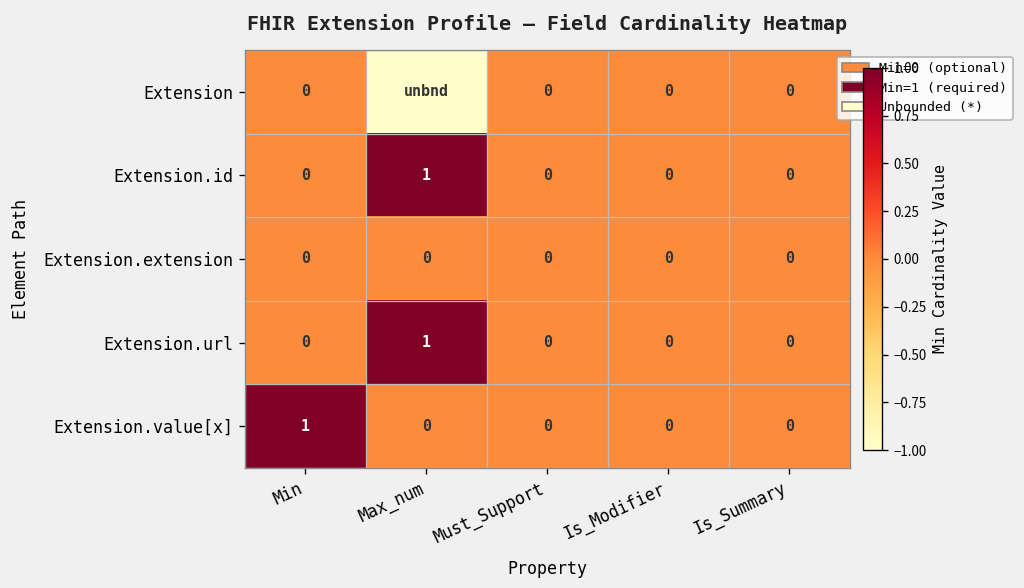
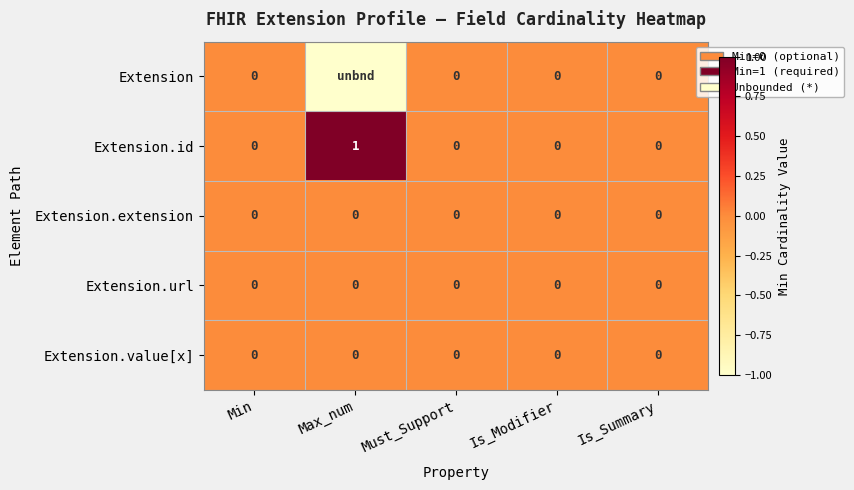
Extension.url, Max_num: 1 -> 0
Extension.value[x], Min: 1 -> 0
